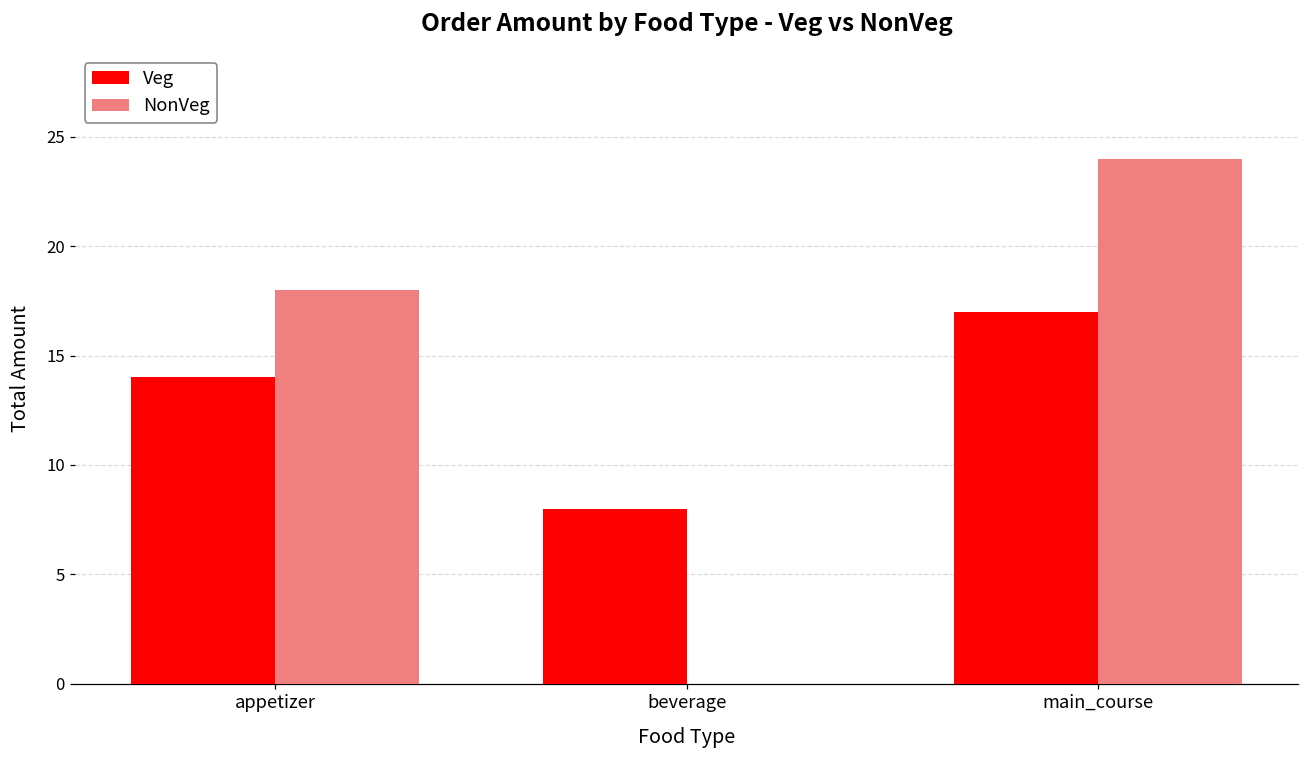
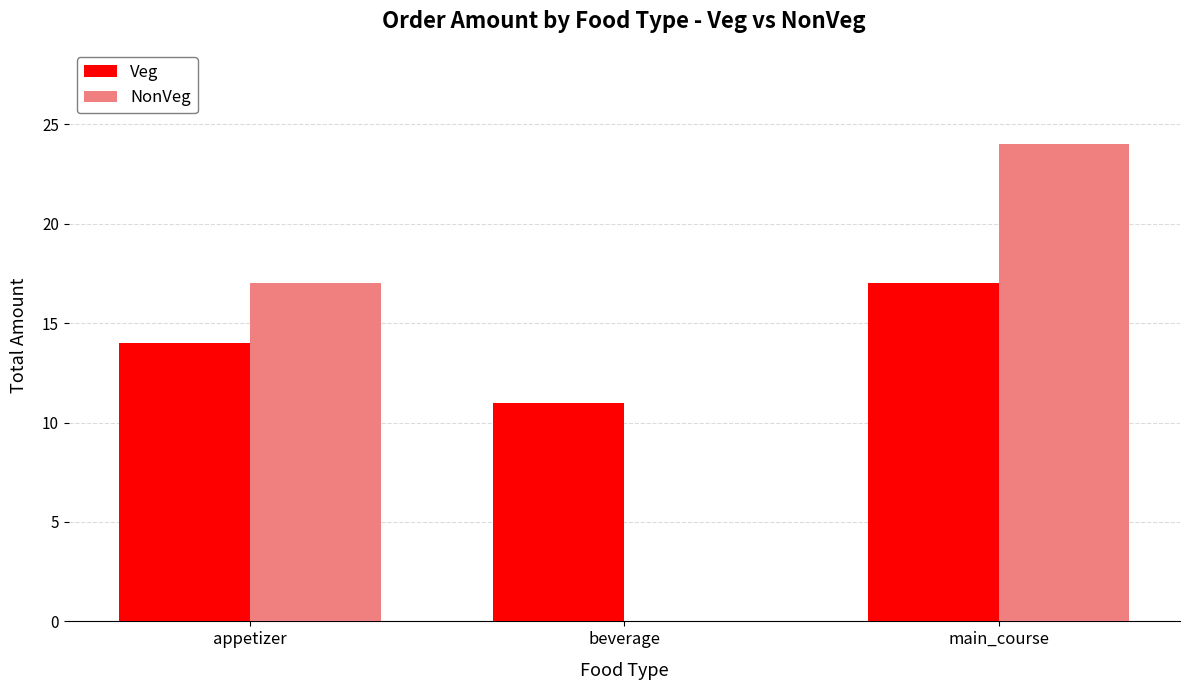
NonVeg, appetizer: 18 -> 17
Veg, beverage: 8 -> 11
